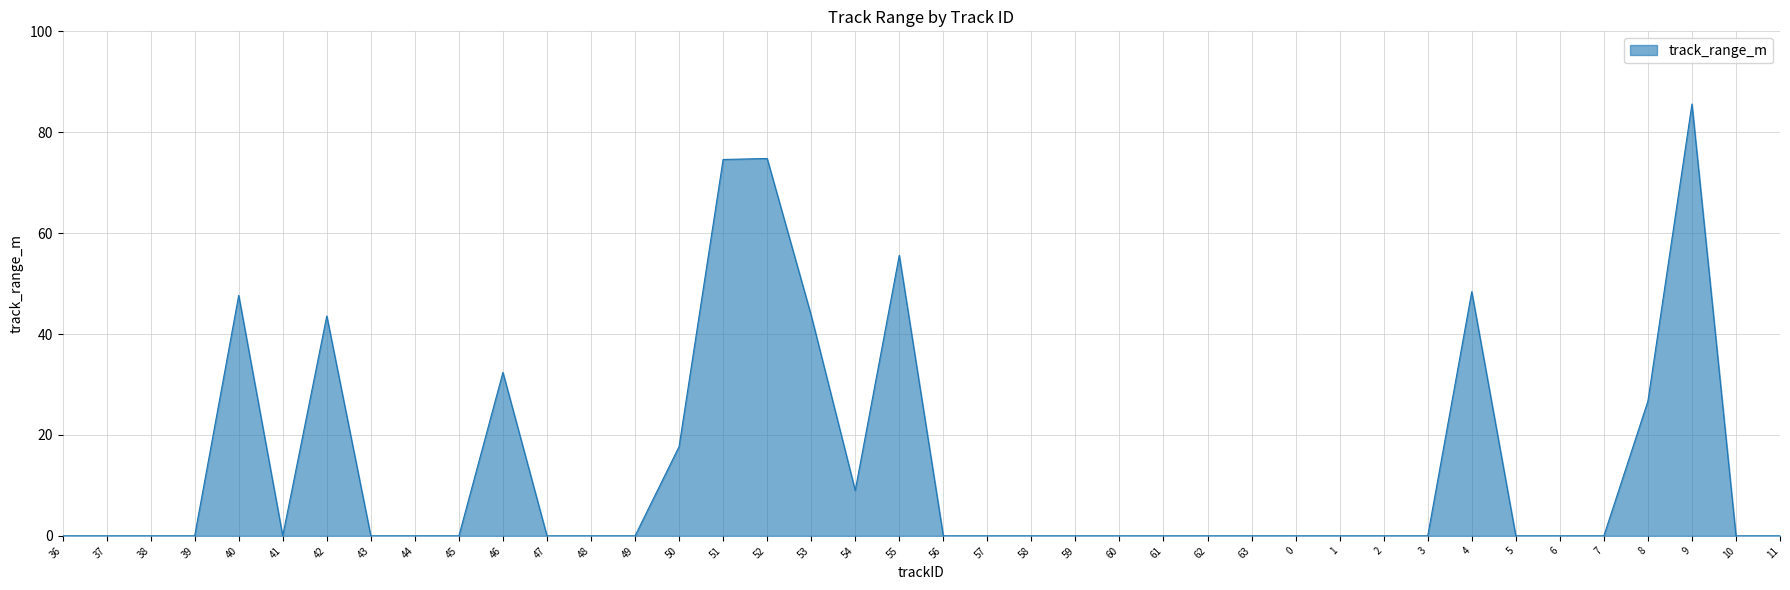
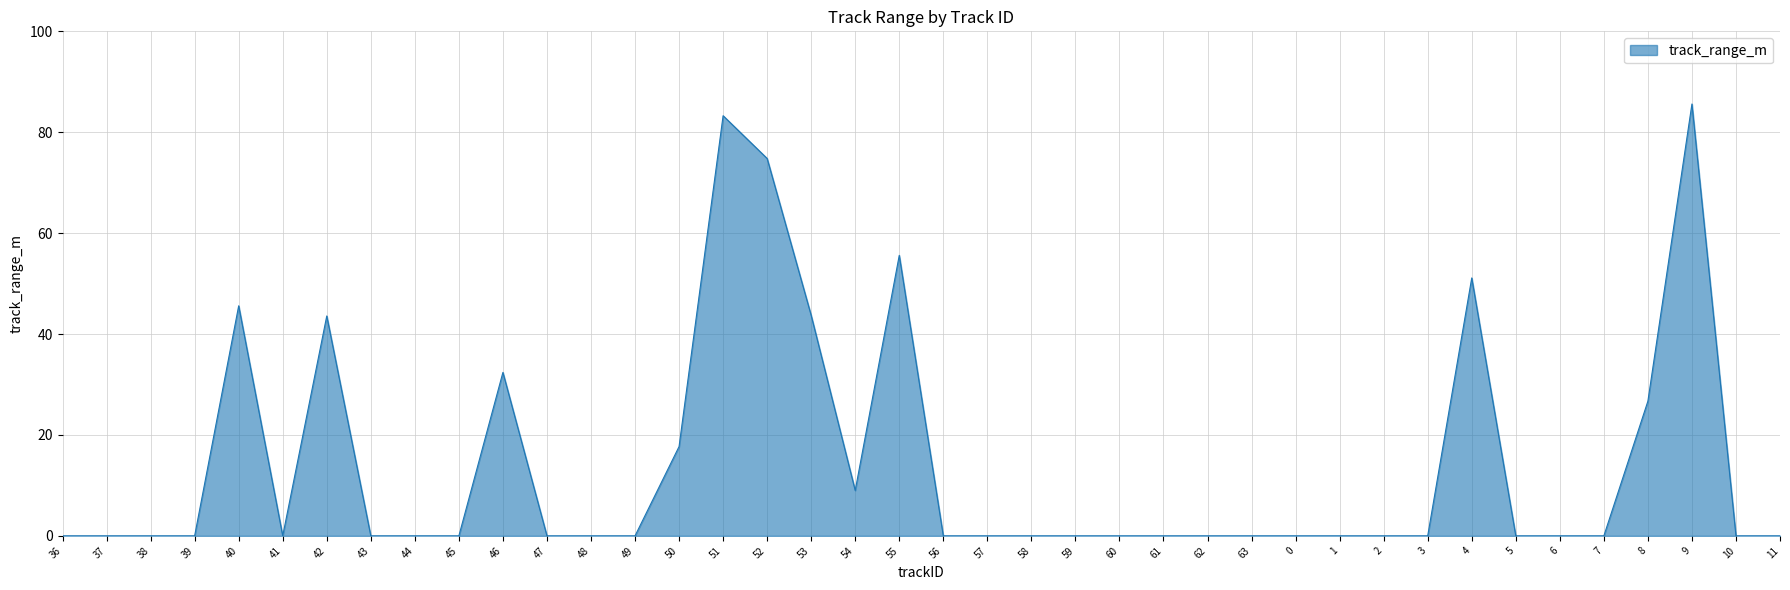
40: 48 -> 46
51: 75 -> 83
4: 48 -> 51
